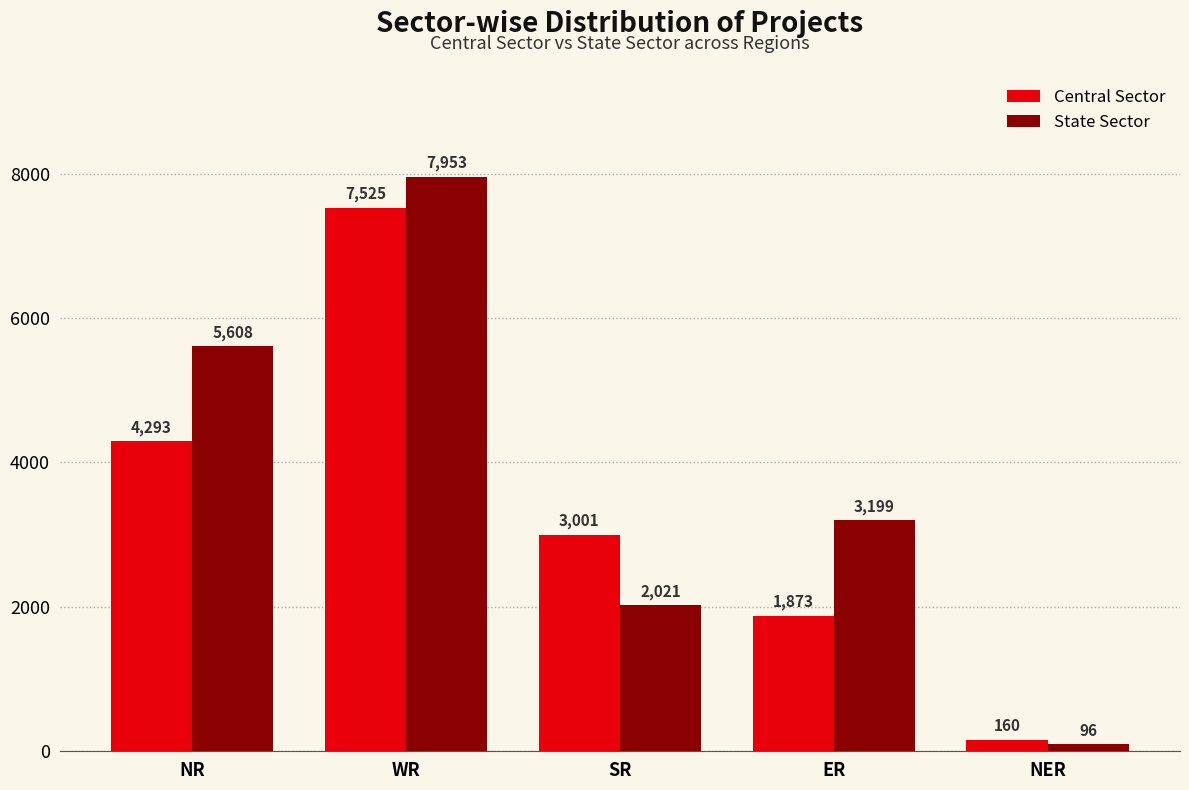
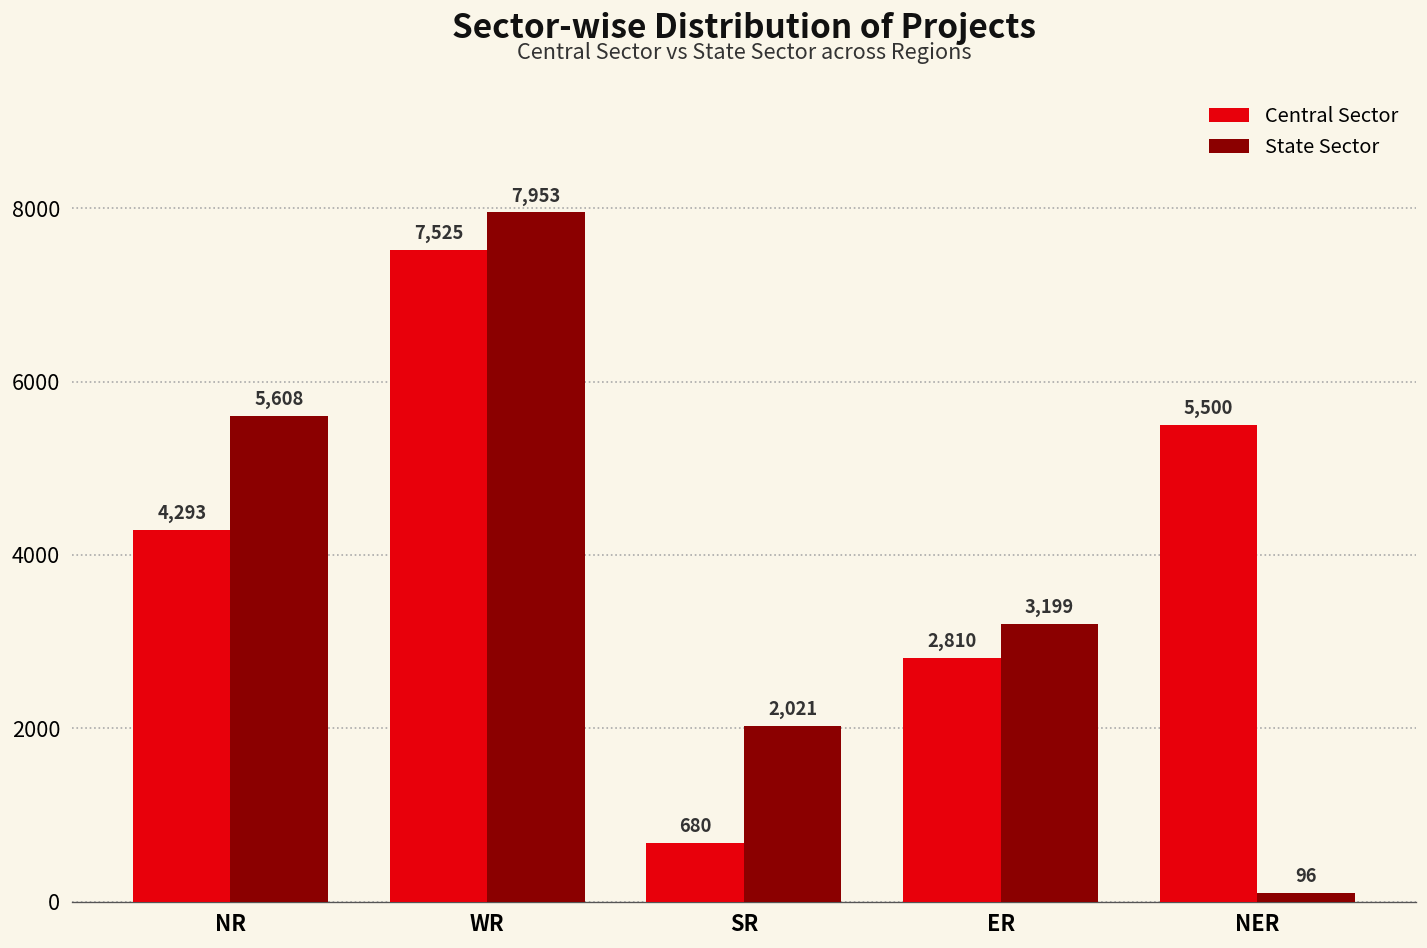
Central Sector, SR: 3,001 -> 680
Central Sector, ER: 1,873 -> 2,810
Central Sector, NER: 160 -> 5,500
